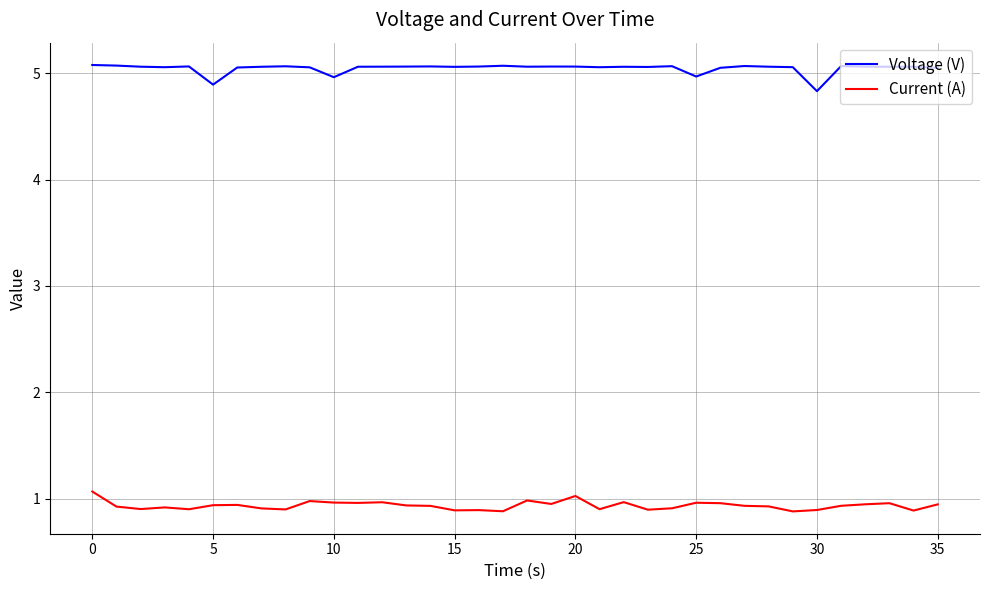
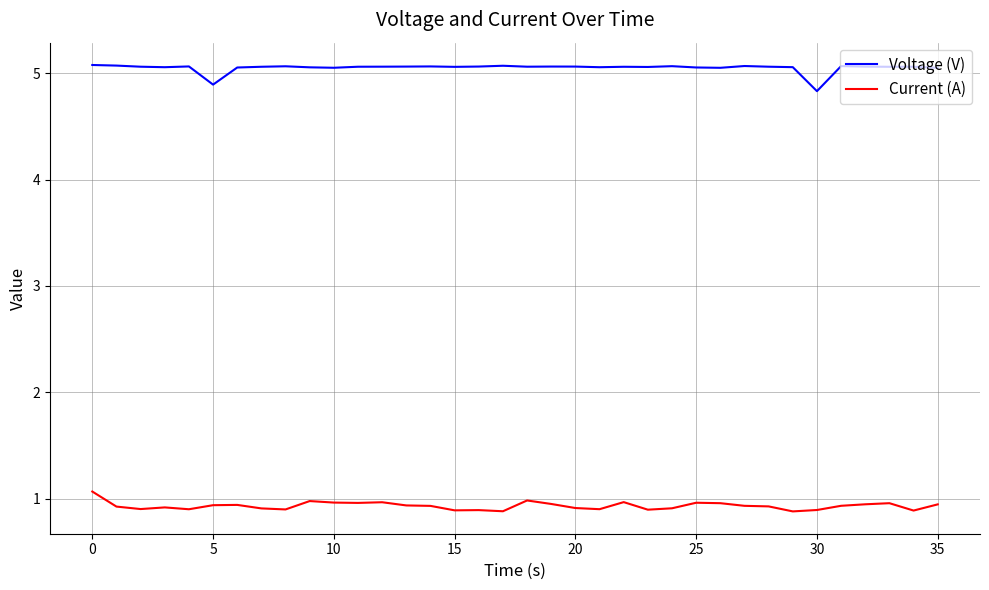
Voltage (V), 10: 4.96 -> 5.05
Current (A), 20: 1.03 -> 0.91
Voltage (V), 25: 4.97 -> 5.05
